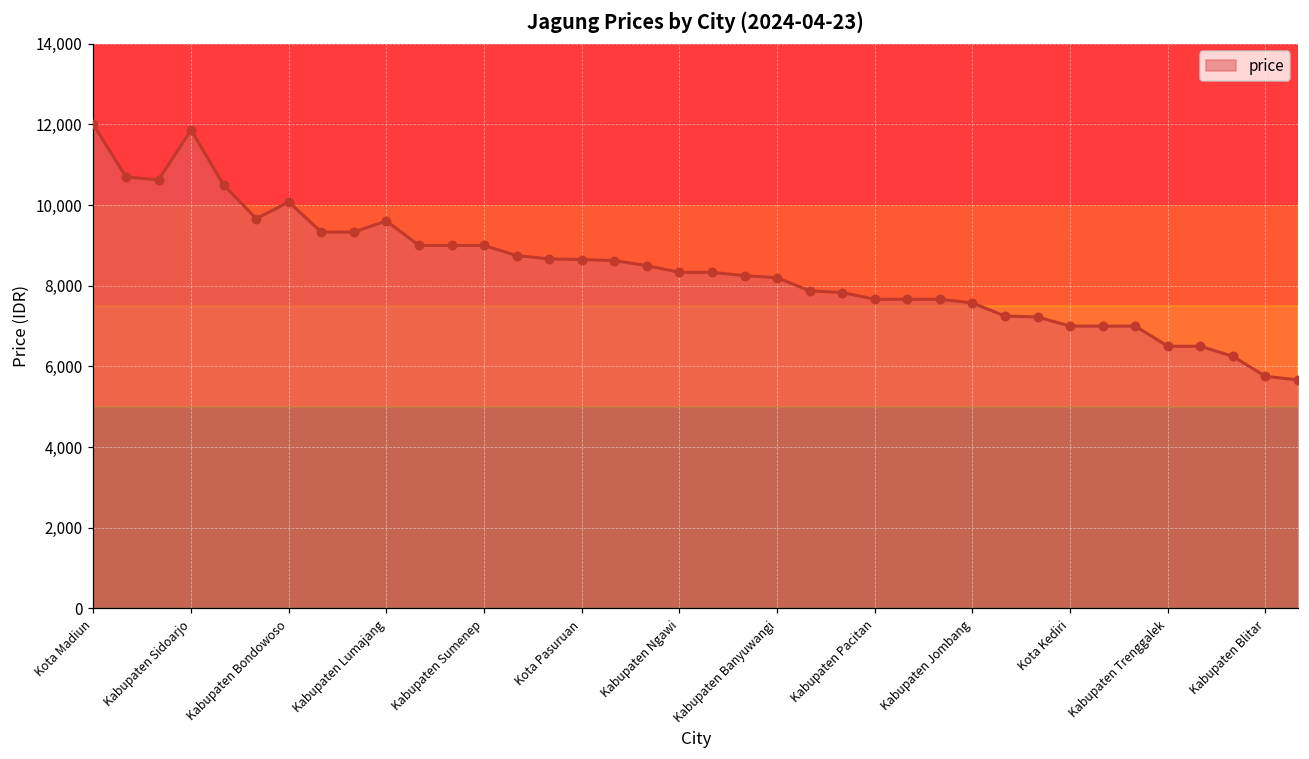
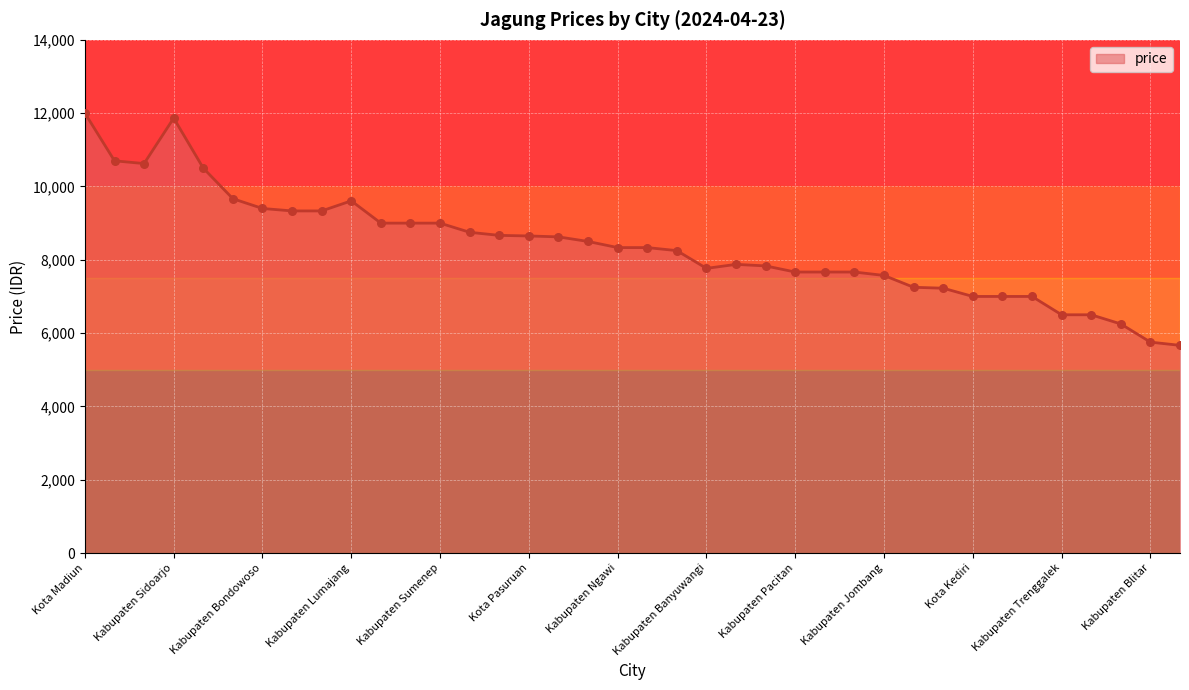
Kabupaten Bondowoso: 10,100 -> 9,400
Kabupaten Banyuwangi: 8,200 -> 7,800
